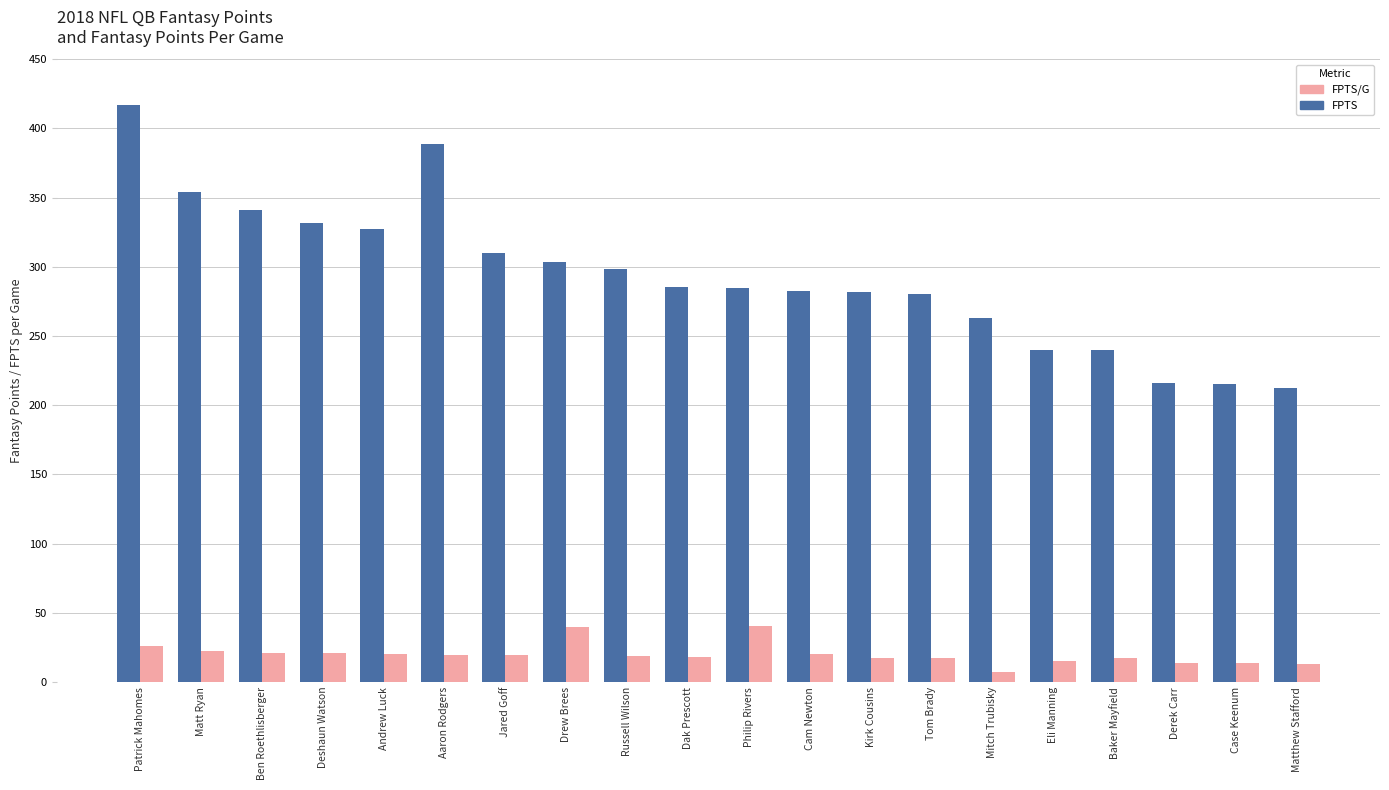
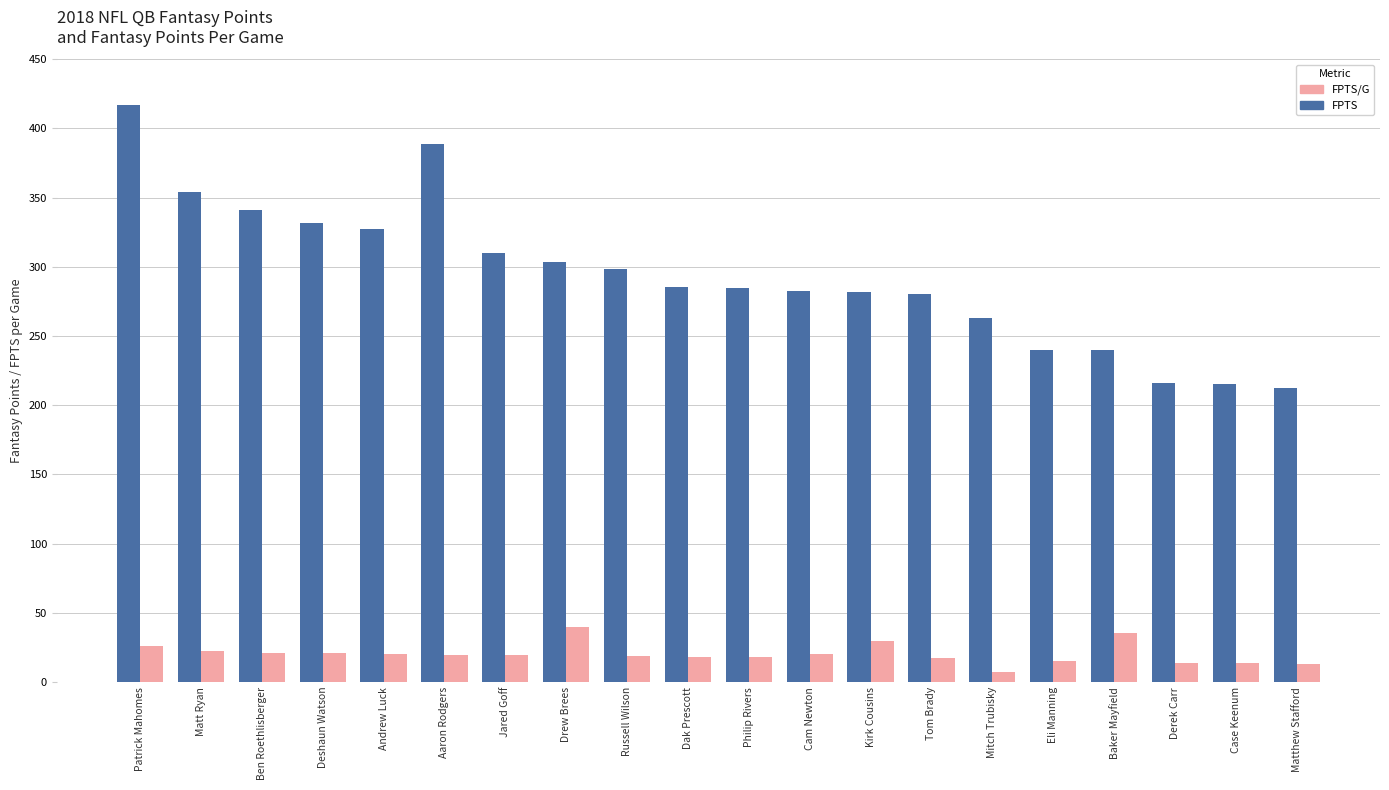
FPTS/G, Philip Rivers: 40 -> 18
FPTS/G, Kirk Cousins: 18 -> 30
FPTS/G, Baker Mayfield: 17 -> 36
